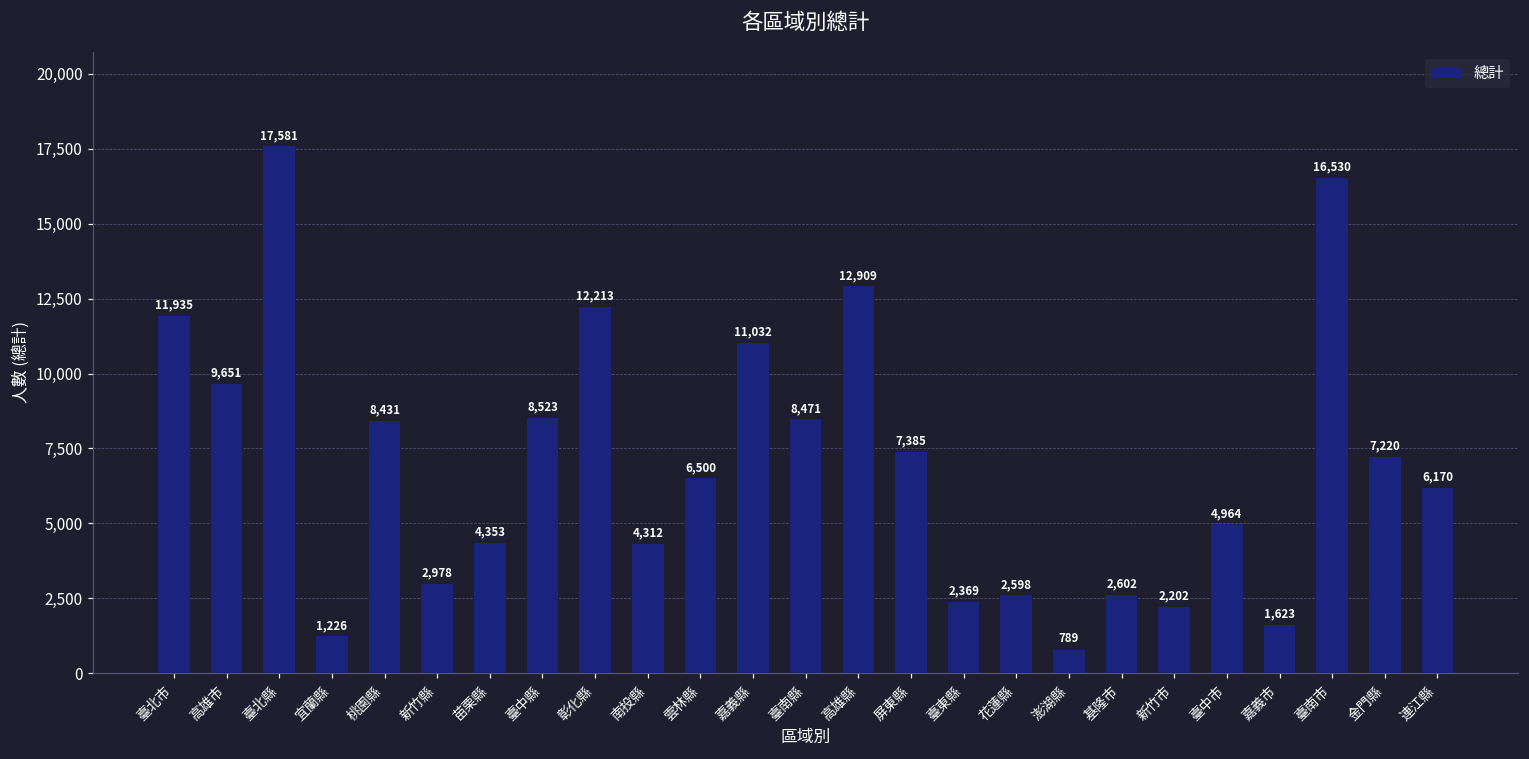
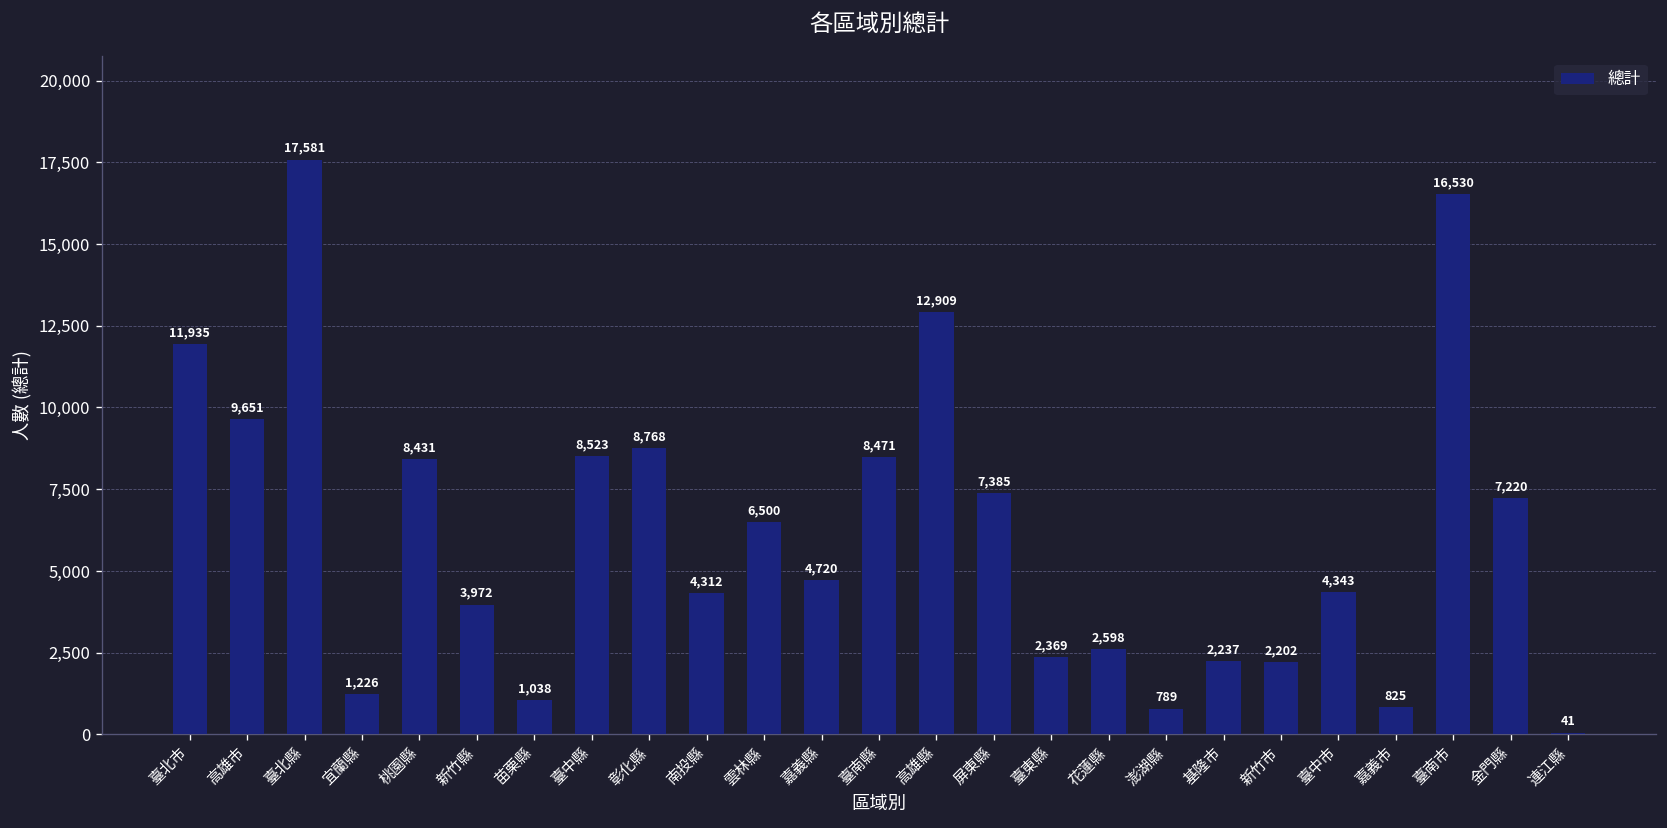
新竹縣: 2,978 -> 3,972
苗栗縣: 4,353 -> 1,038
彰化縣: 12,213 -> 8,768
嘉義縣: 11,032 -> 4,720
基隆市: 2,602 -> 2,237
臺中市: 4,964 -> 4,343
嘉義市: 1,623 -> 825
連江縣: 6,170 -> 41
